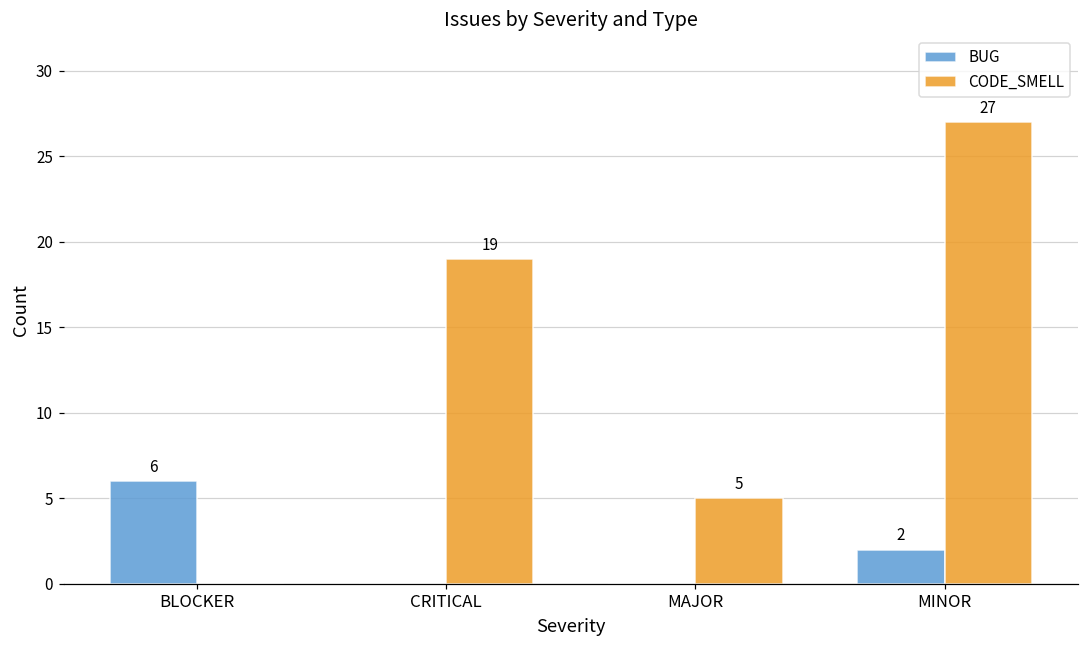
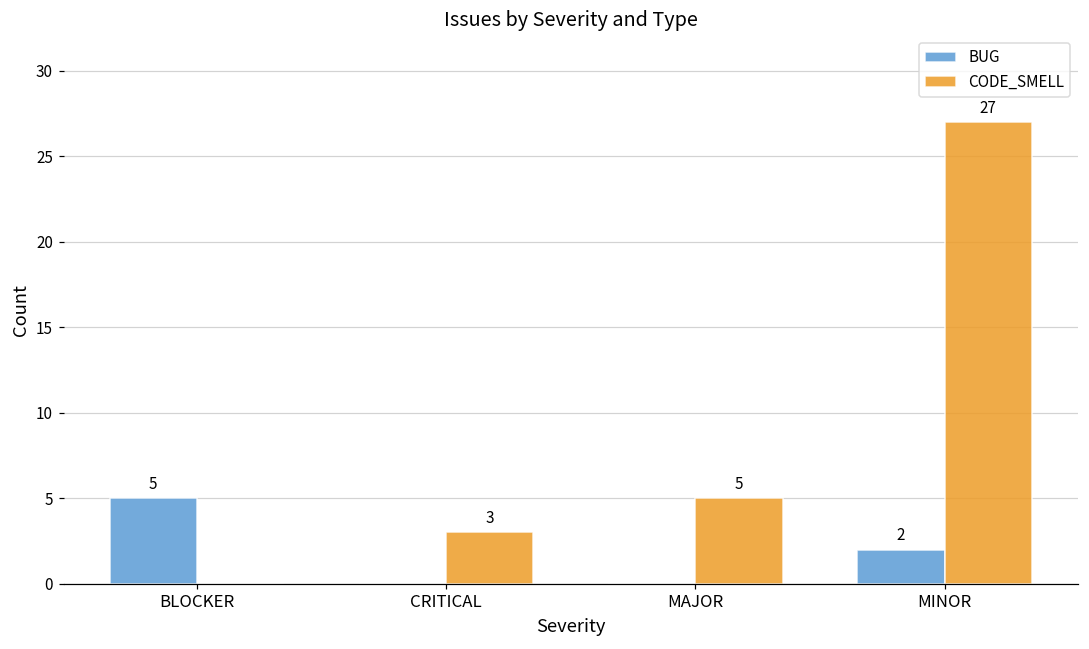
BUG, BLOCKER: 6 -> 5
CODE_SMELL, CRITICAL: 19 -> 3
